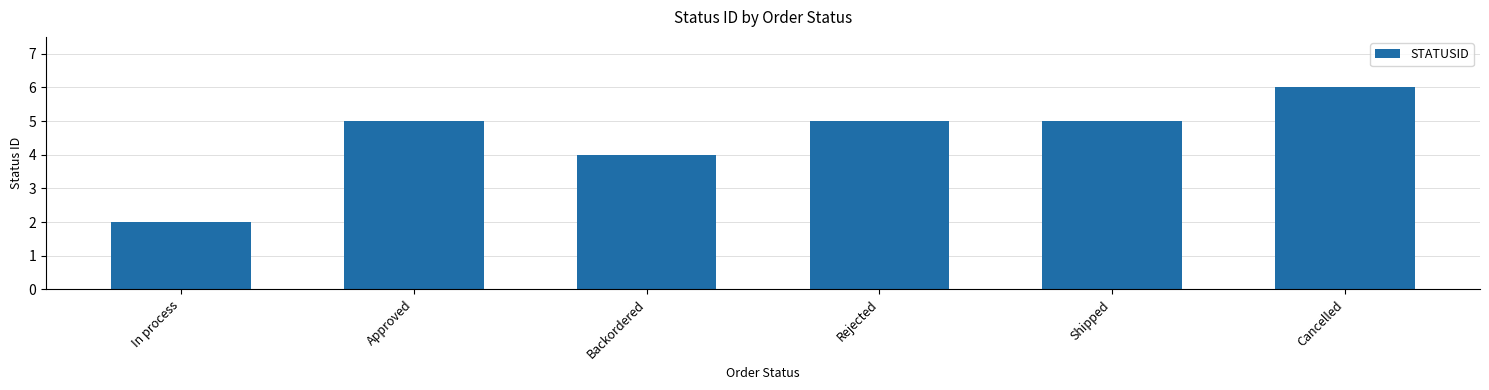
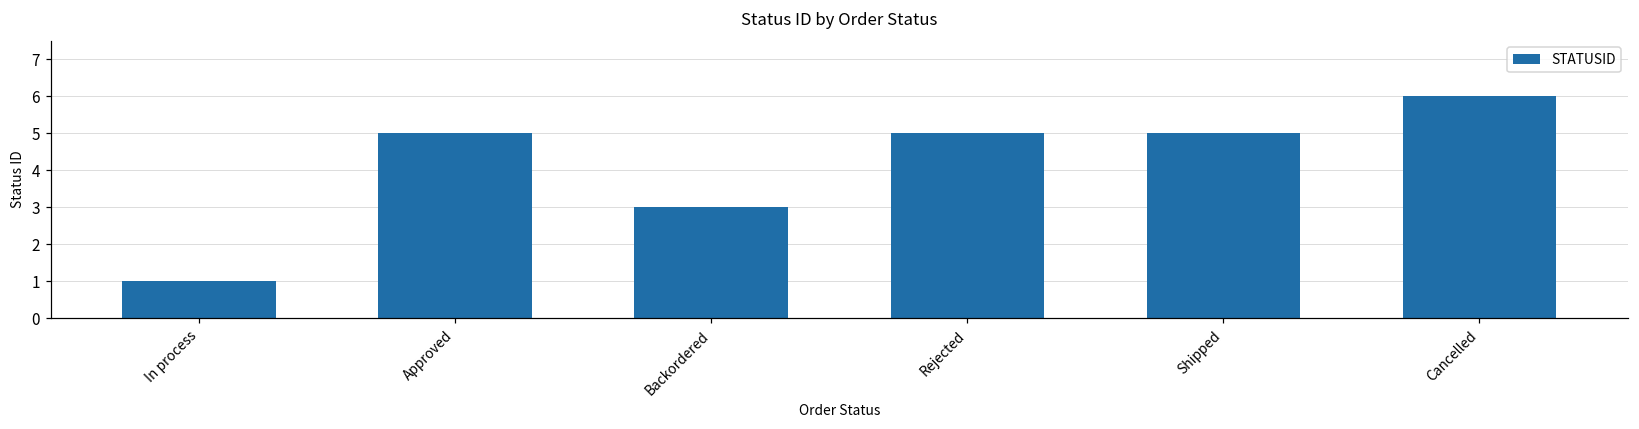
In process: 2 -> 1
Backordered: 4 -> 3
